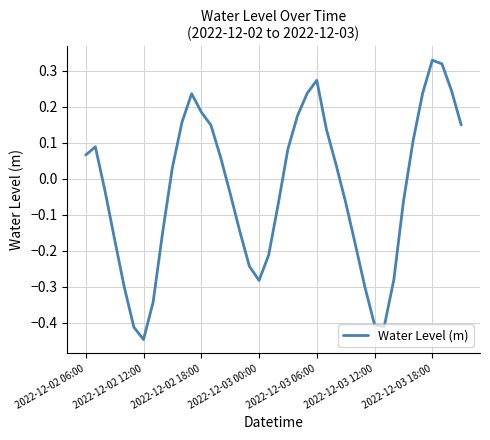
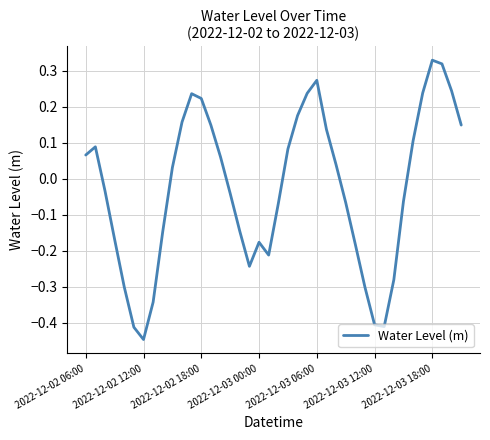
2022-12-02 18:00: 0.19 -> 0.22
2022-12-03 00:00: -0.28 -> -0.18
